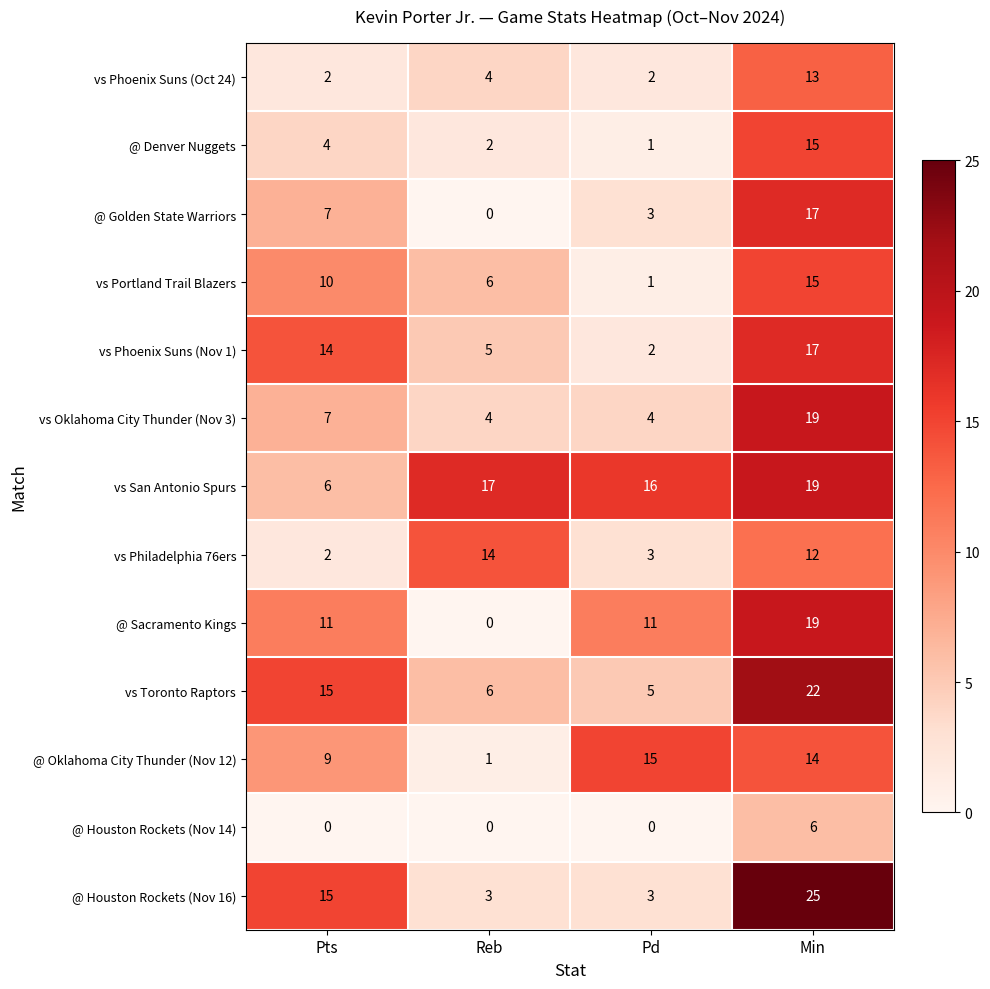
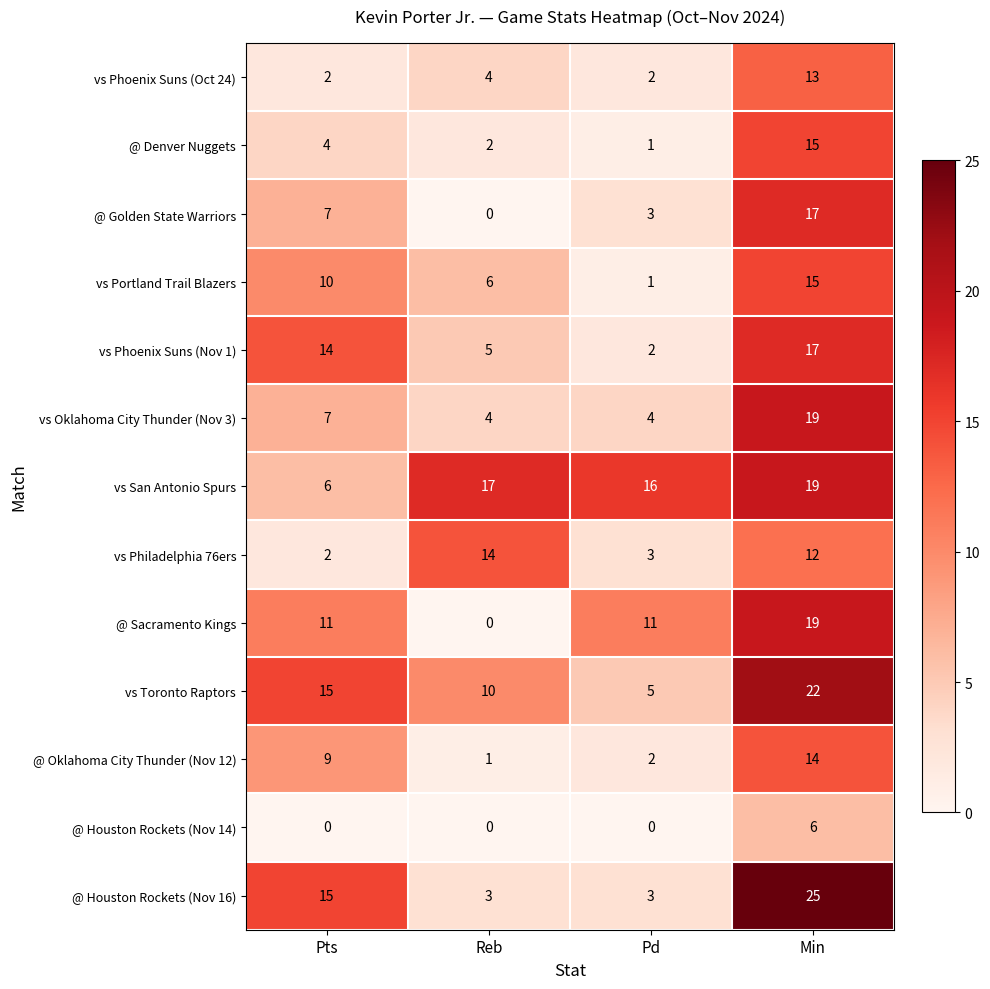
vs Toronto Raptors, Reb: 6 -> 10
@ Oklahoma City Thunder (Nov 12), Pd: 15 -> 2
